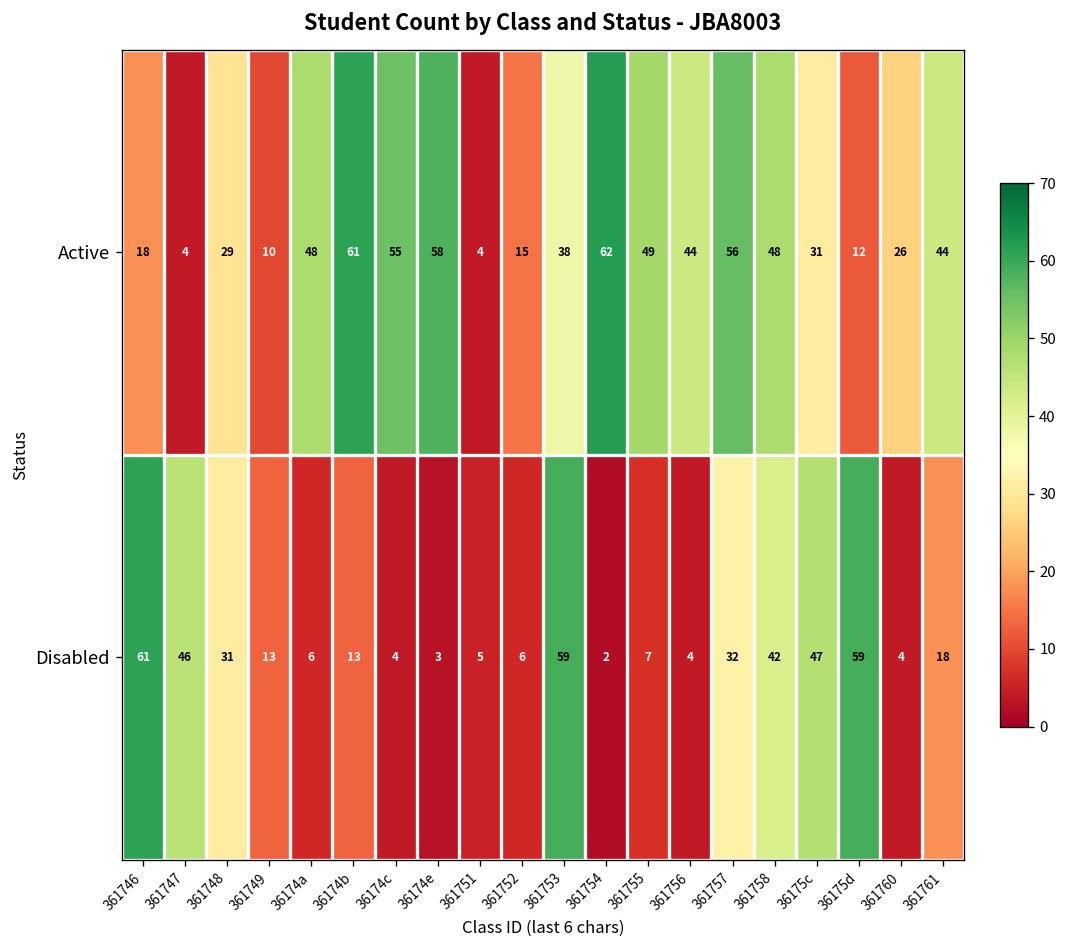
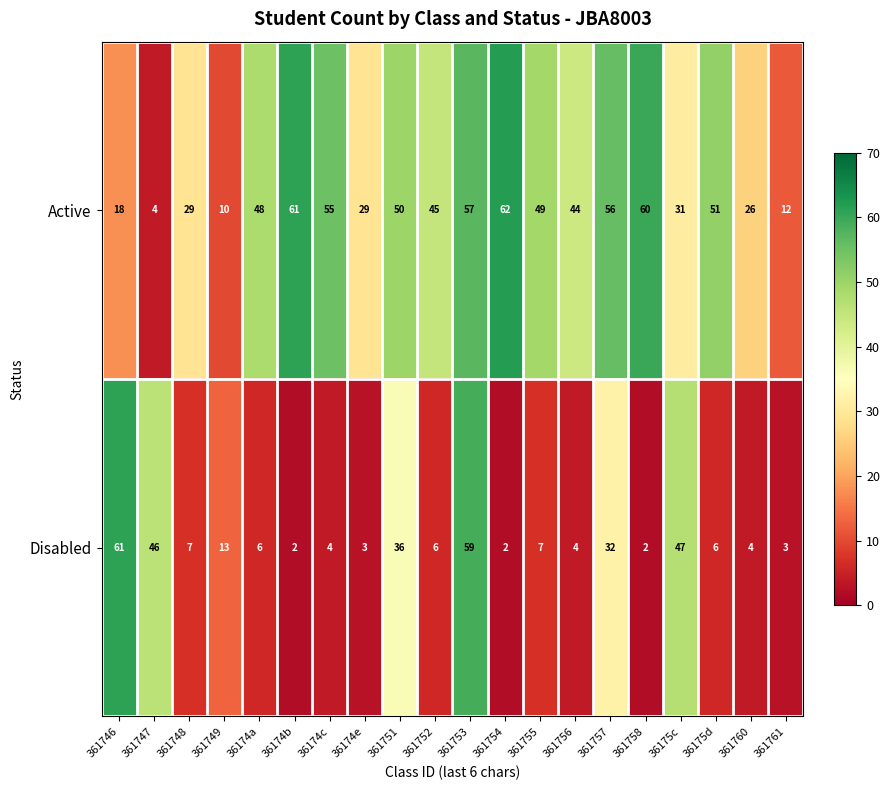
Active, 36174e: 58 -> 29
Active, 361751: 4 -> 50
Active, 361752: 15 -> 45
Active, 361753: 38 -> 57
Active, 361758: 48 -> 60
Active, 36175d: 12 -> 51
Active, 361761: 44 -> 12
Disabled, 361748: 31 -> 7
Disabled, 36174b: 13 -> 2
Disabled, 361751: 5 -> 36
Disabled, 361758: 42 -> 2
Disabled, 36175d: 59 -> 6
Disabled, 361761: 18 -> 3
